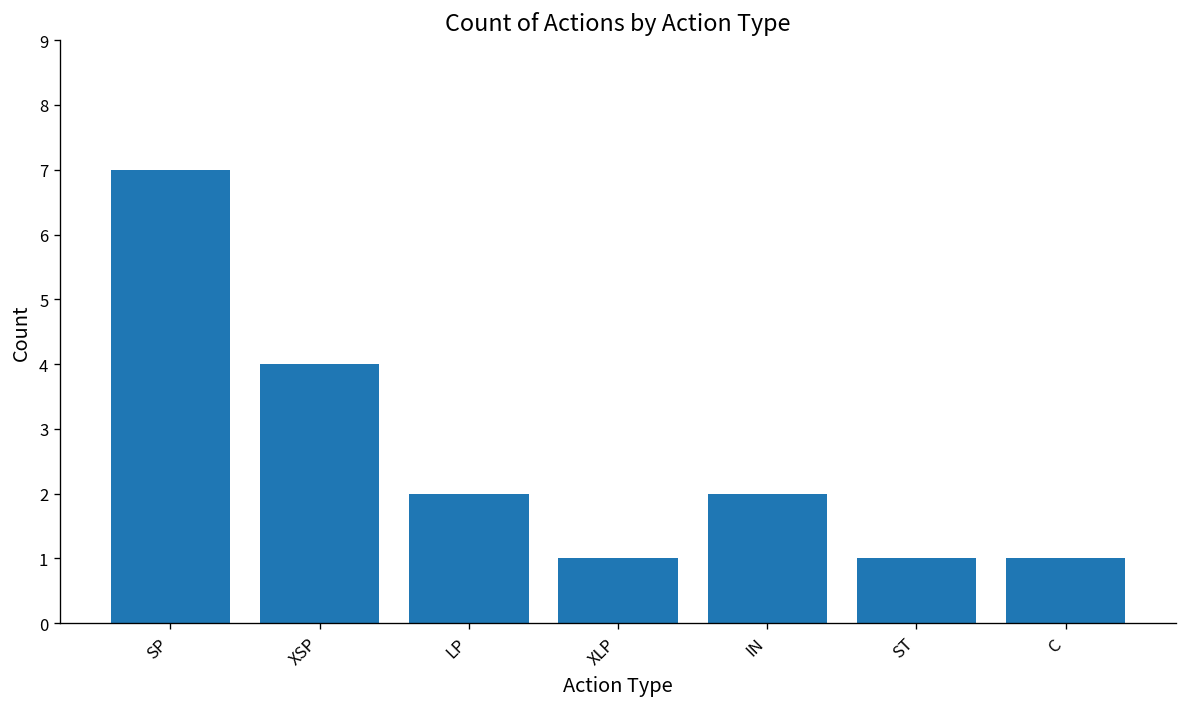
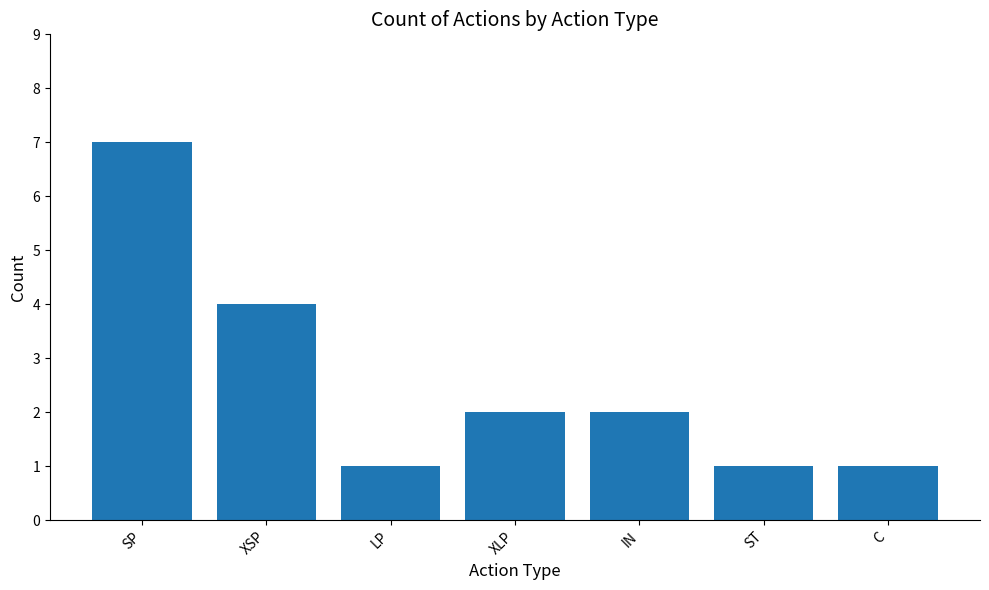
LP: 2 -> 1
XLP: 1 -> 2
